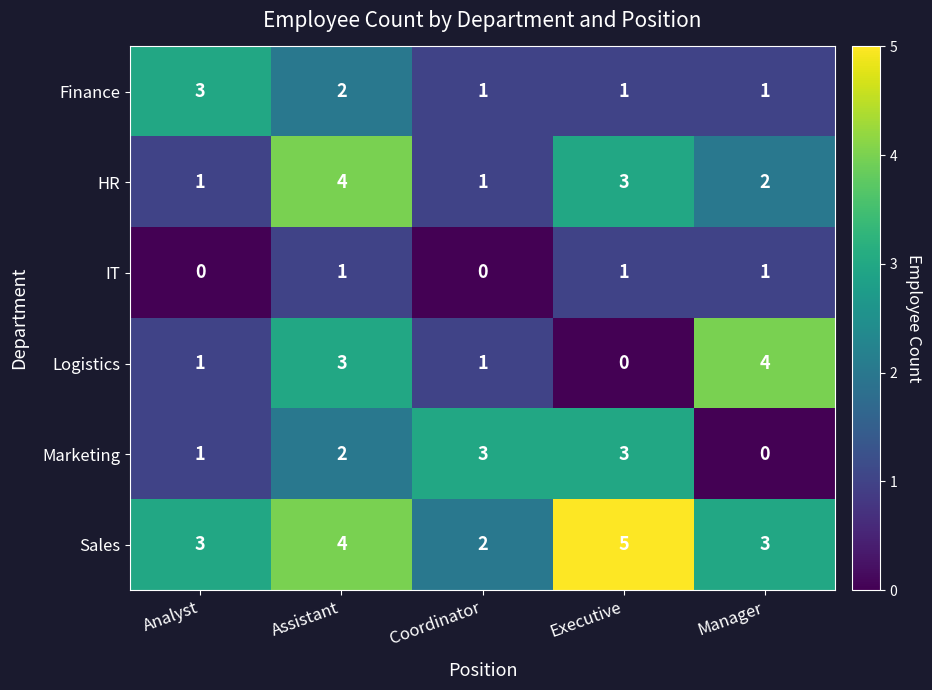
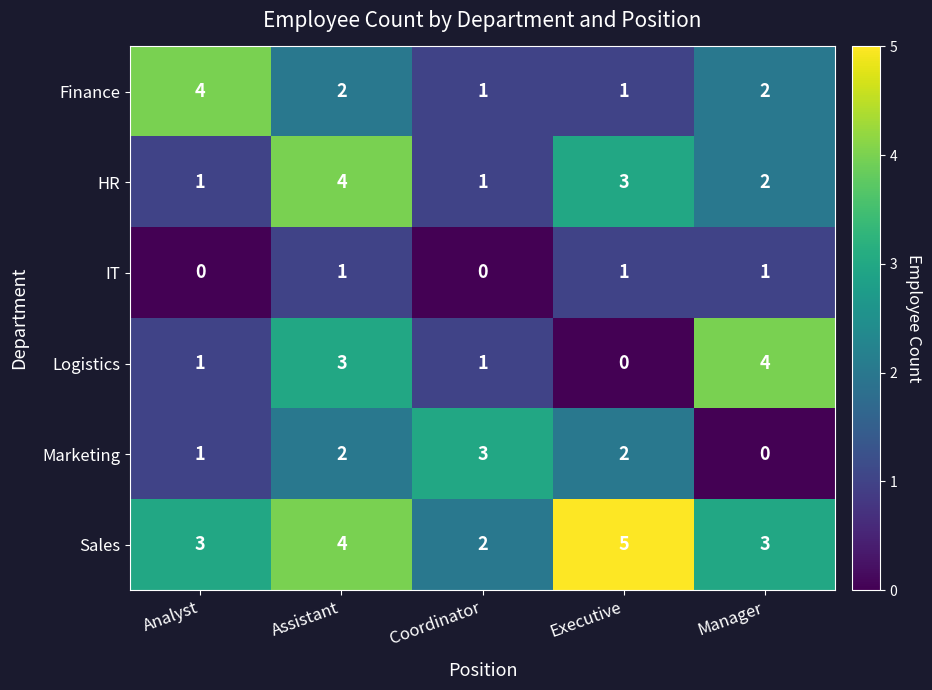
Finance, Analyst: 3 -> 4
Finance, Manager: 1 -> 2
Marketing, Executive: 3 -> 2
